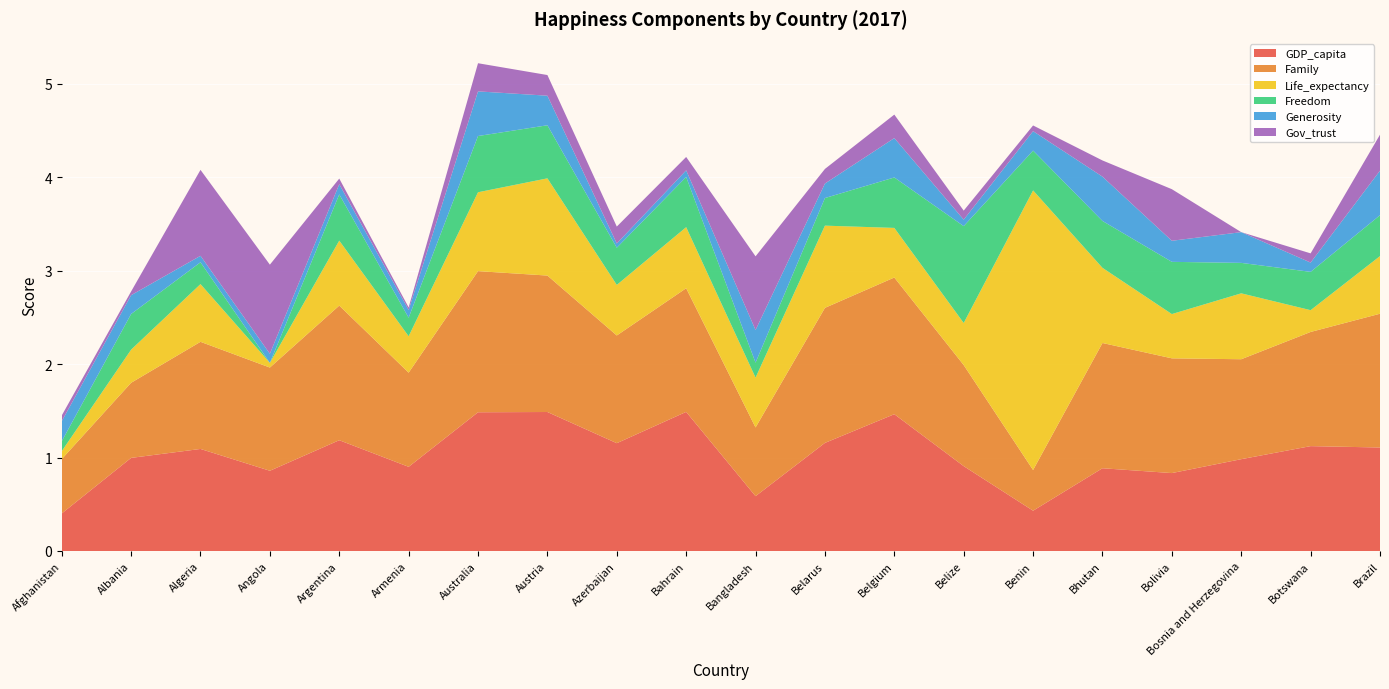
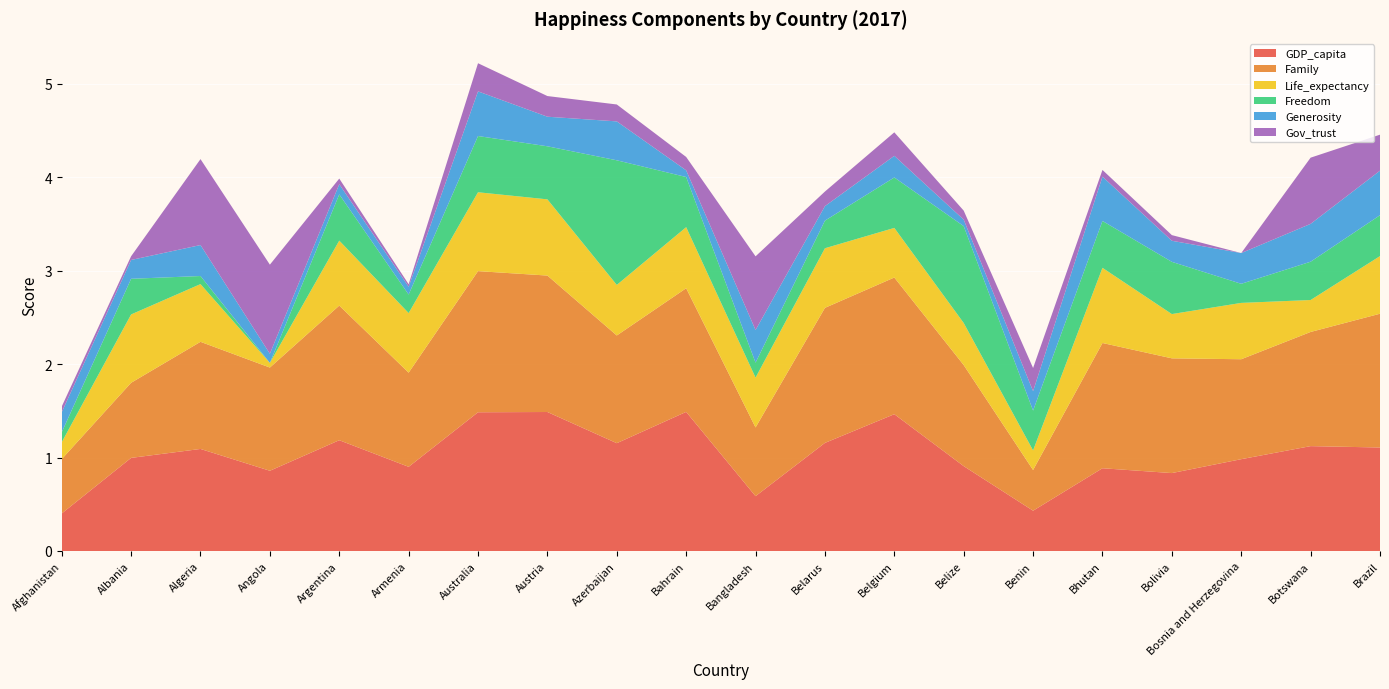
Life_expectancy, Afghanistan: 0.1 -> 0.2
Life_expectancy, Albania: 0.4 -> 0.7
Freedom, Algeria: 0.2 -> 0.1
Generosity, Algeria: 0.1 -> 0.3
Life_expectancy, Armenia: 0.4 -> 0.6
Life_expectancy, Austria: 1.0 -> 0.8
Freedom, Azerbaijan: 0.4 -> 1.3
Generosity, Azerbaijan: 0.0 -> 0.4
Life_expectancy, Belarus: 0.9 -> 0.6
Generosity, Belgium: 0.4 -> 0.2
Life_expectancy, Benin: 3.0 -> 0.2
Gov_trust, Benin: 0.1 -> 0.2
Gov_trust, Bhutan: 0.2 -> 0.1
Gov_trust, Bolivia: 0.6 -> 0.1
Life_expectancy, Bosnia and Herzegovina: 0.7 -> 0.6
Freedom, Bosnia and Herzegovina: 0.3 -> 0.2
Life_expectancy, Botswana: 0.2 -> 0.3
Generosity, Botswana: 0.1 -> 0.4
Gov_trust, Botswana: 0.1 -> 0.7
